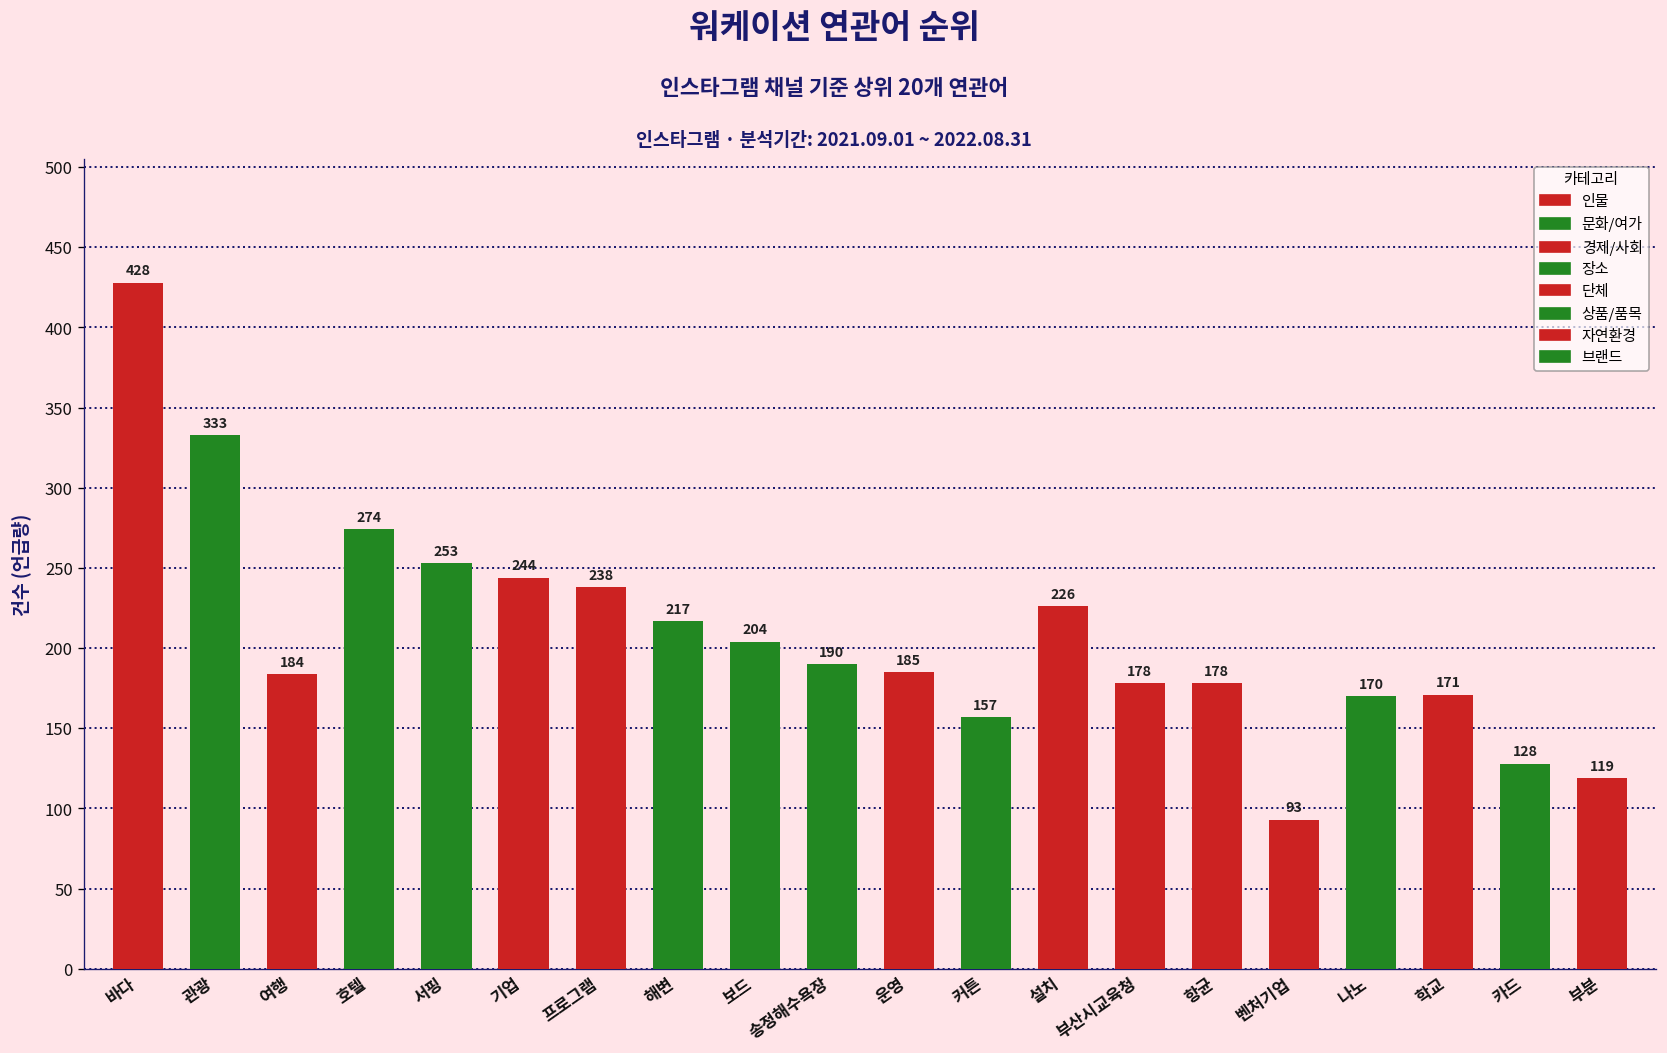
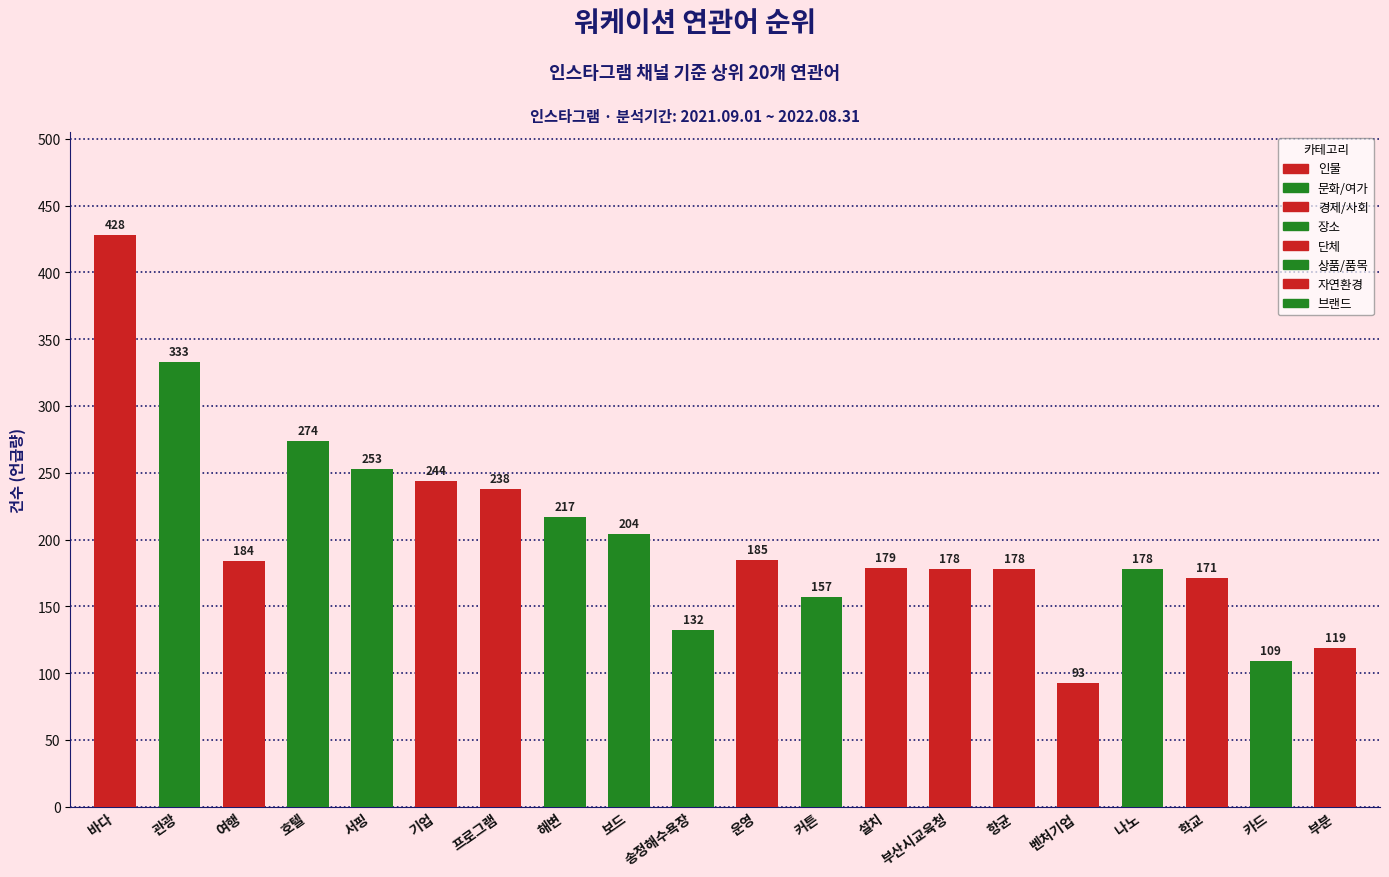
송정해수욕장: 190 -> 132
설치: 226 -> 179
나노: 170 -> 178
카드: 128 -> 109
